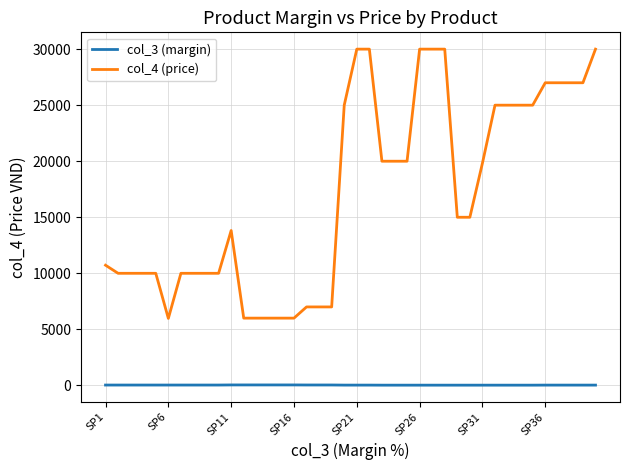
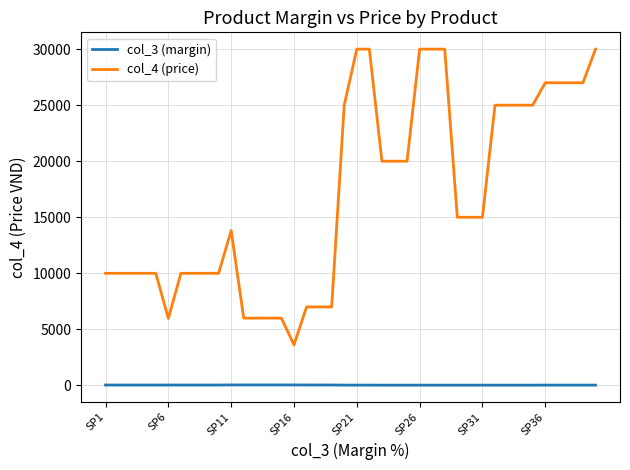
col_4 (price), SP1: 10700 -> 10000
col_4 (price), SP16: 6000 -> 3600
col_4 (price), SP31: 19800 -> 15000
